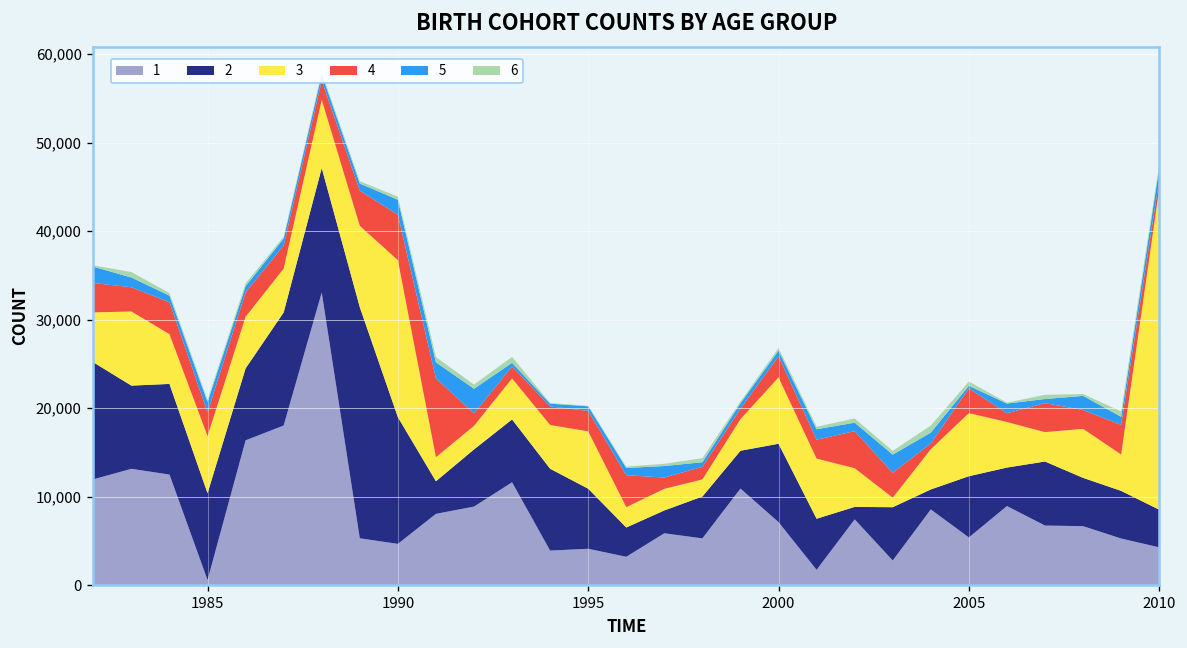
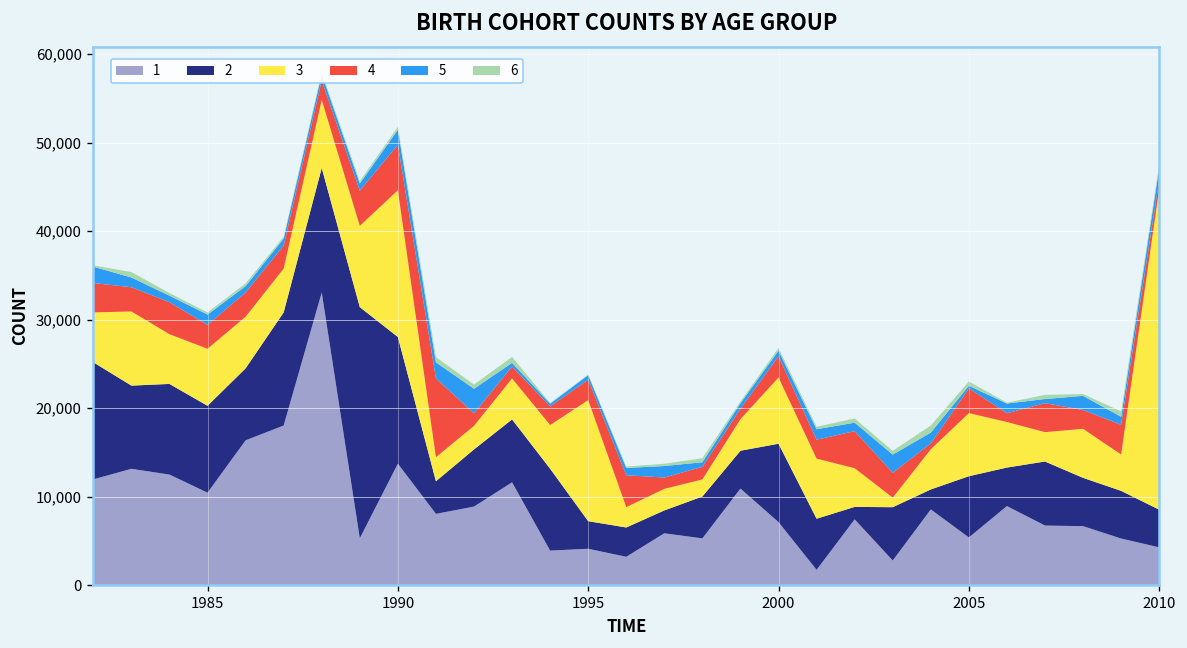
1, 1985: 1,000 -> 10,000
1, 1990: 5,000 -> 14,000
3, 1990: 18,000 -> 17,000
2, 1995: 7,000 -> 3,000
3, 1995: 6,000 -> 14,000
